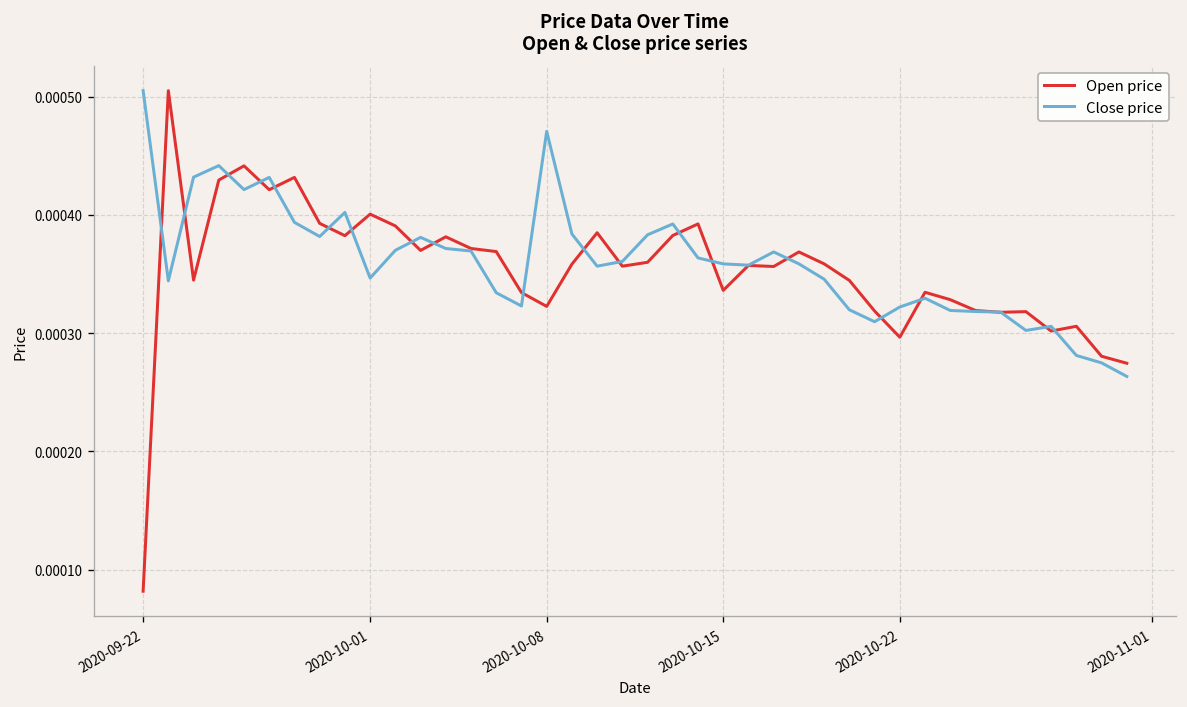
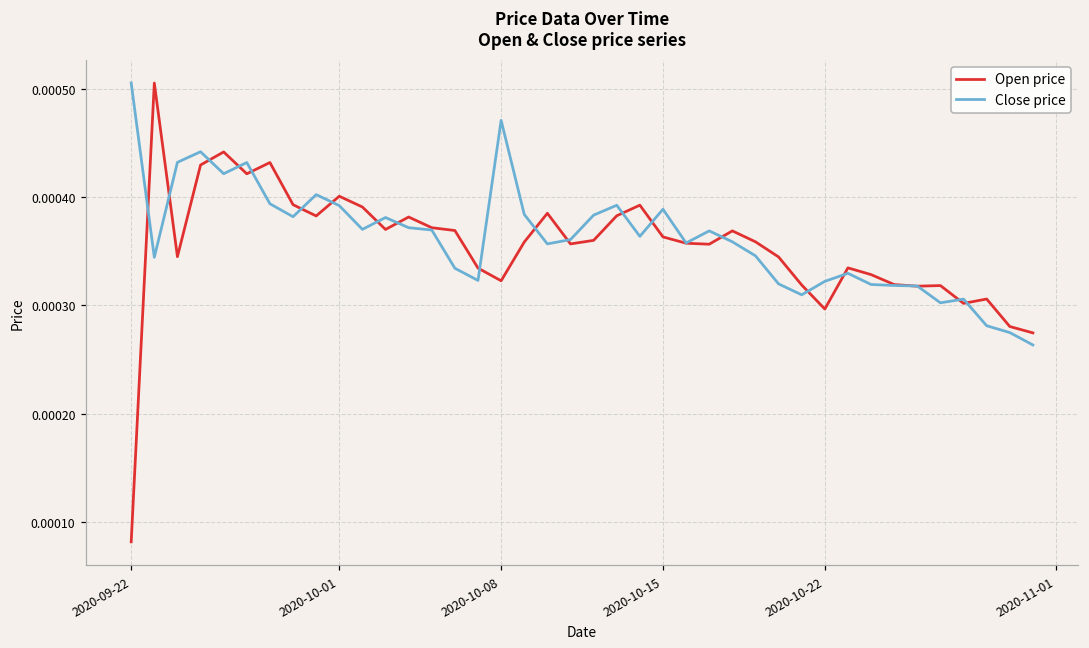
Close price, 2020-10-01: 0.00035 -> 0.00039
Open price, 2020-10-15: 0.00034 -> 0.00036
Close price, 2020-10-15: 0.00036 -> 0.00039
